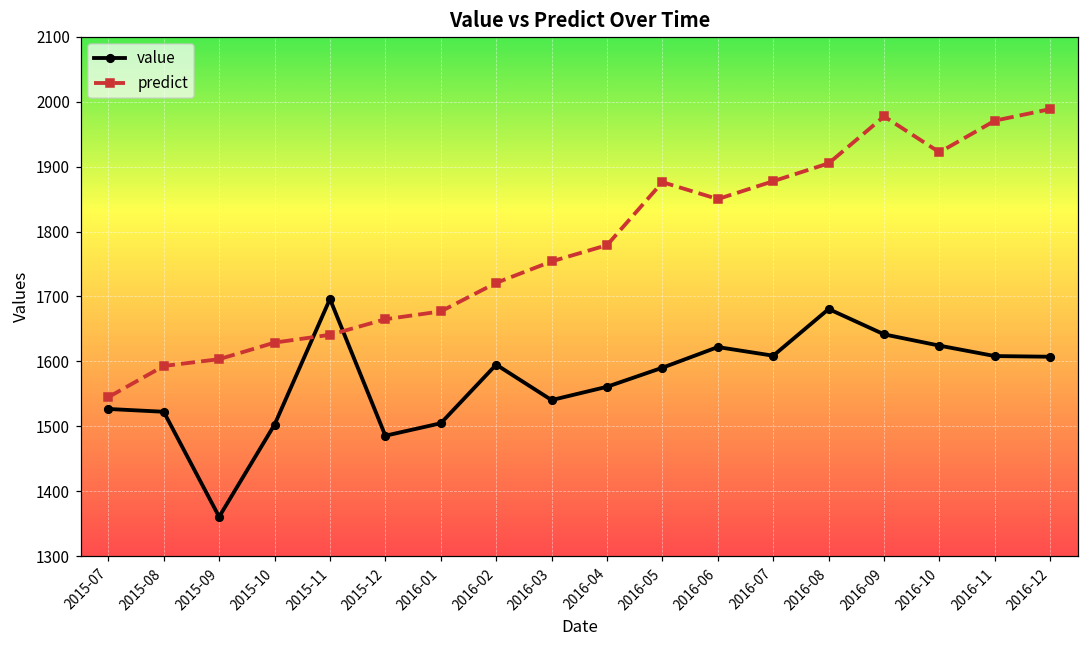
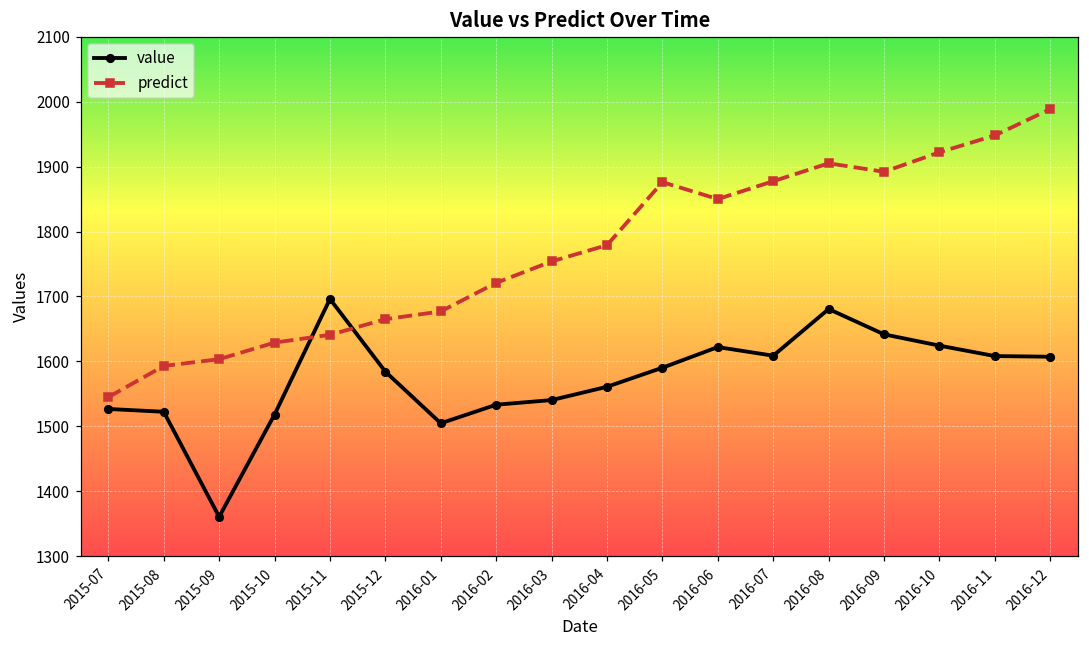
value, 2015-10: 1500 -> 1520
value, 2015-12: 1490 -> 1580
value, 2016-02: 1600 -> 1530
predict, 2016-09: 1980 -> 1890
predict, 2016-11: 1970 -> 1950
